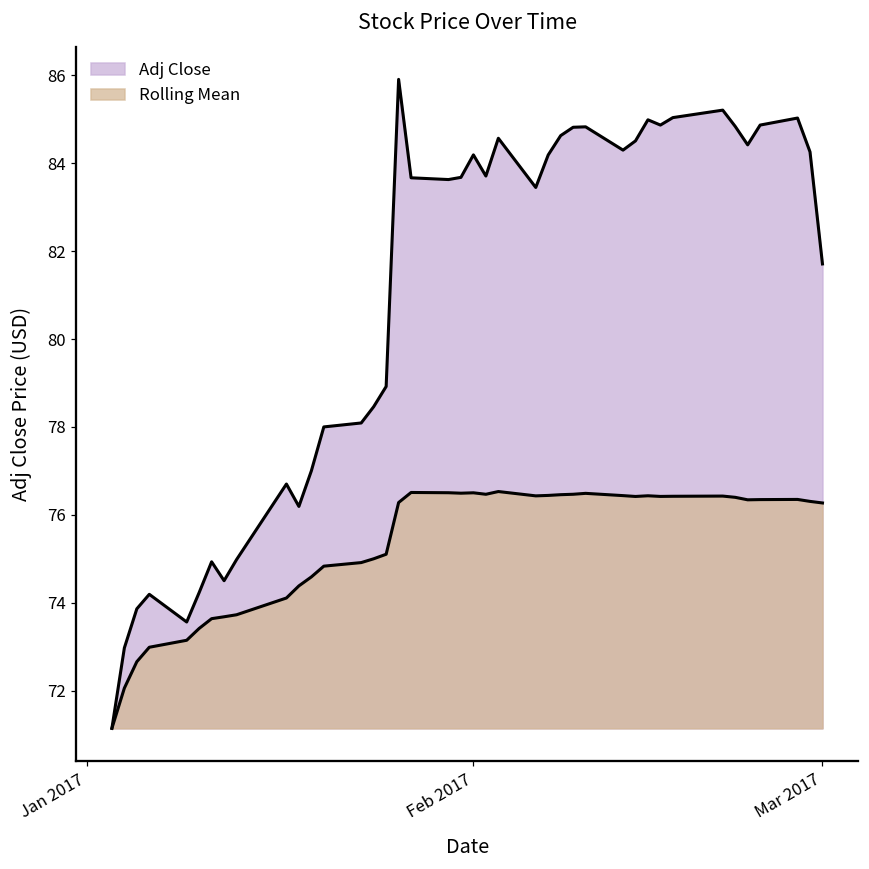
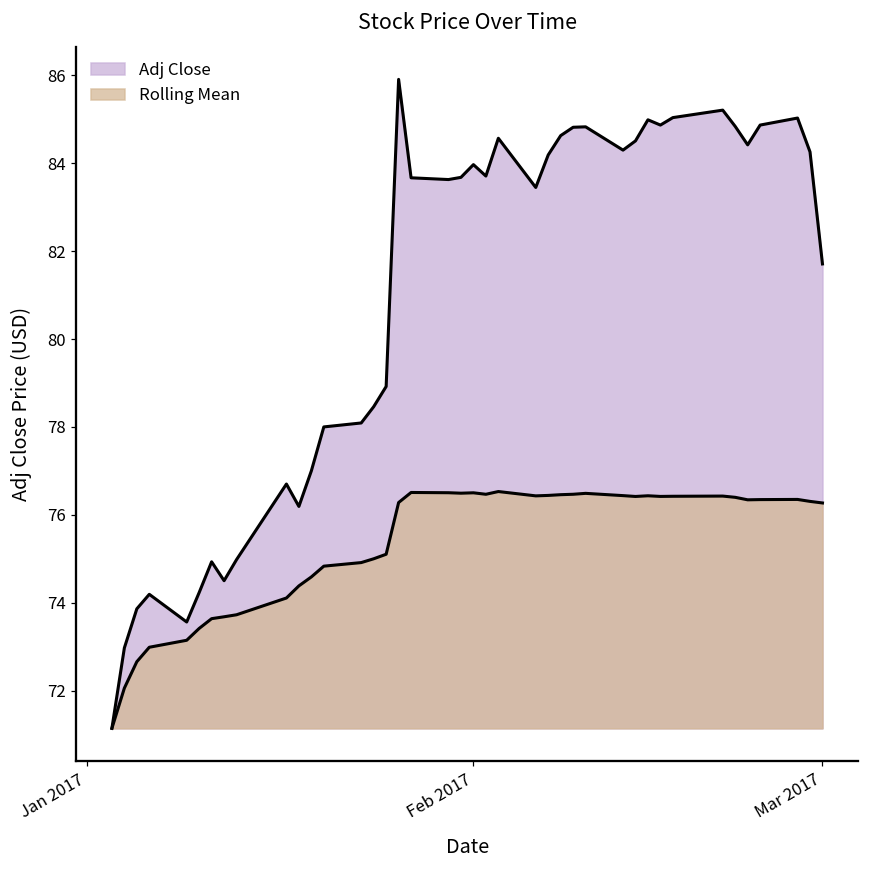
Adj Close, Feb 2017: 84.2 -> 84.0
